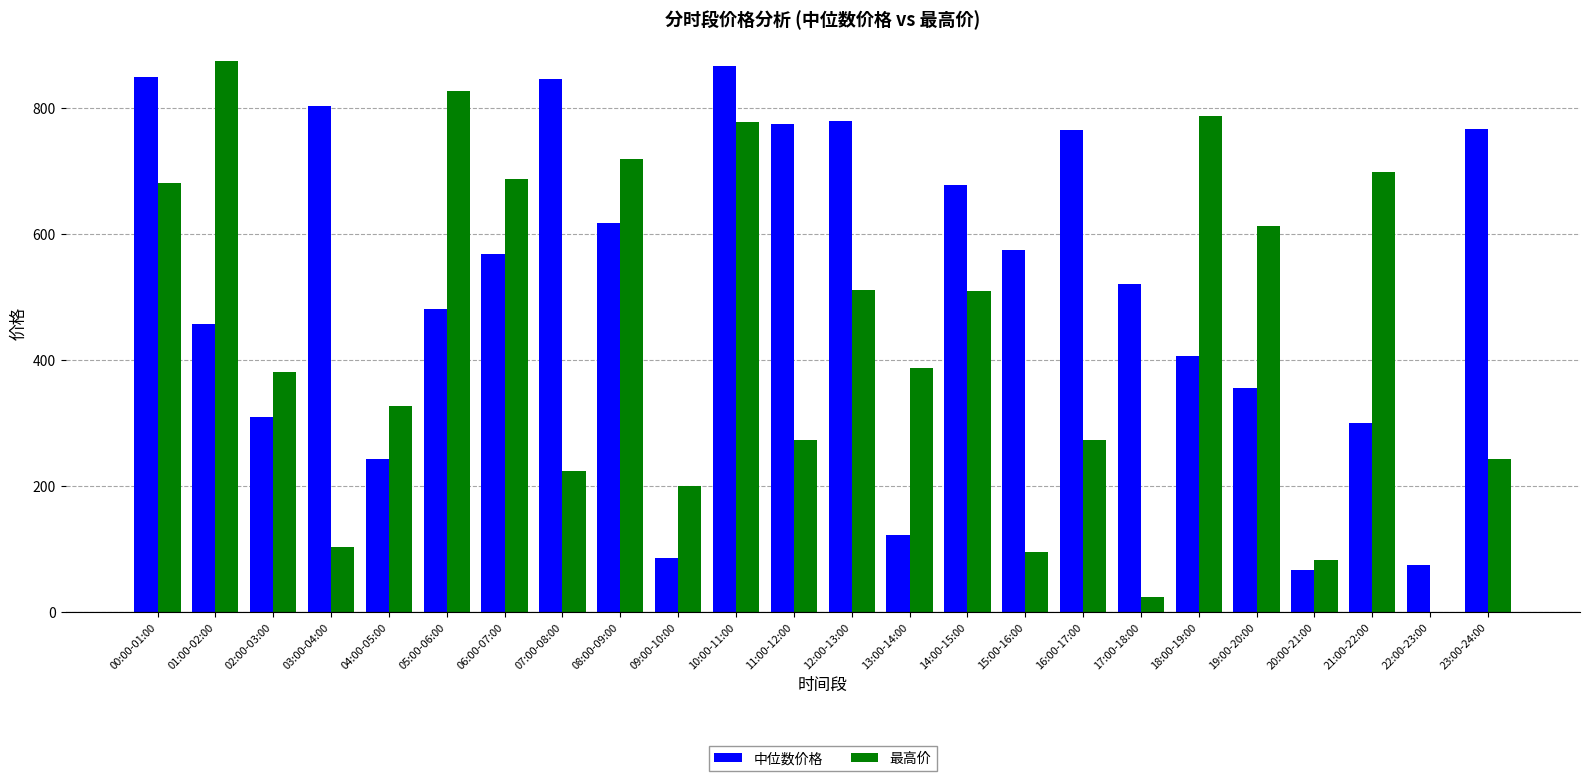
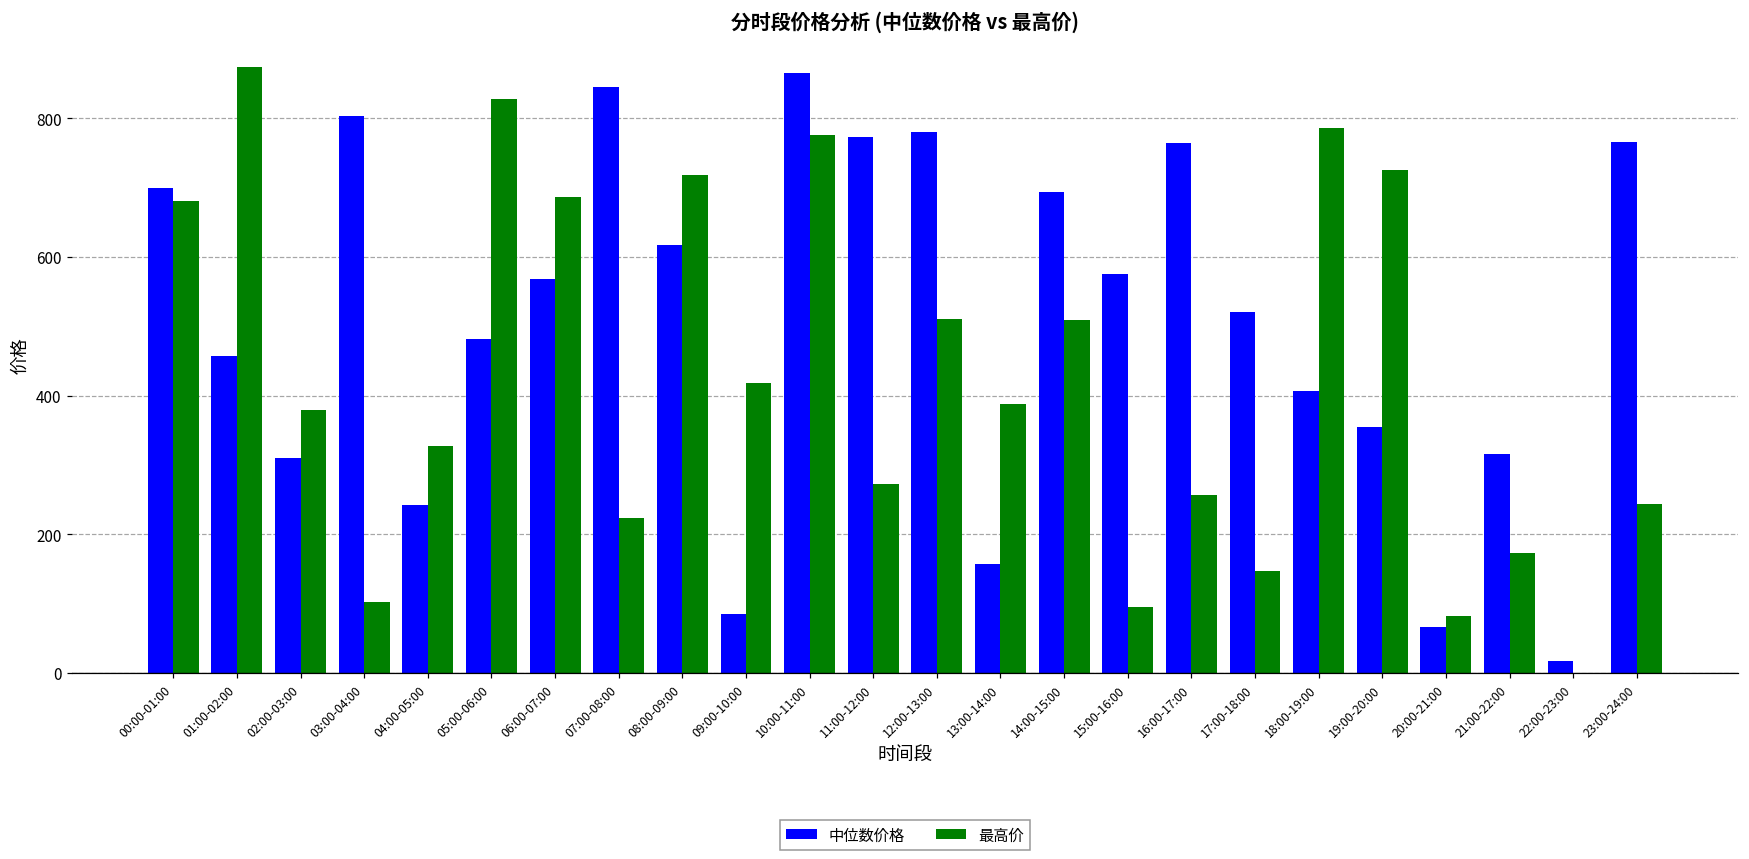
中位数价格, 00:00-01:00: 850 -> 700
最高价, 09:00-10:00: 200 -> 420
中位数价格, 13:00-14:00: 120 -> 160
中位数价格, 14:00-15:00: 680 -> 690
最高价, 16:00-17:00: 270 -> 260
最高价, 17:00-18:00: 20 -> 150
最高价, 19:00-20:00: 610 -> 730
中位数价格, 21:00-22:00: 300 -> 320
最高价, 21:00-22:00: 700 -> 170
中位数价格, 22:00-23:00: 70 -> 20
